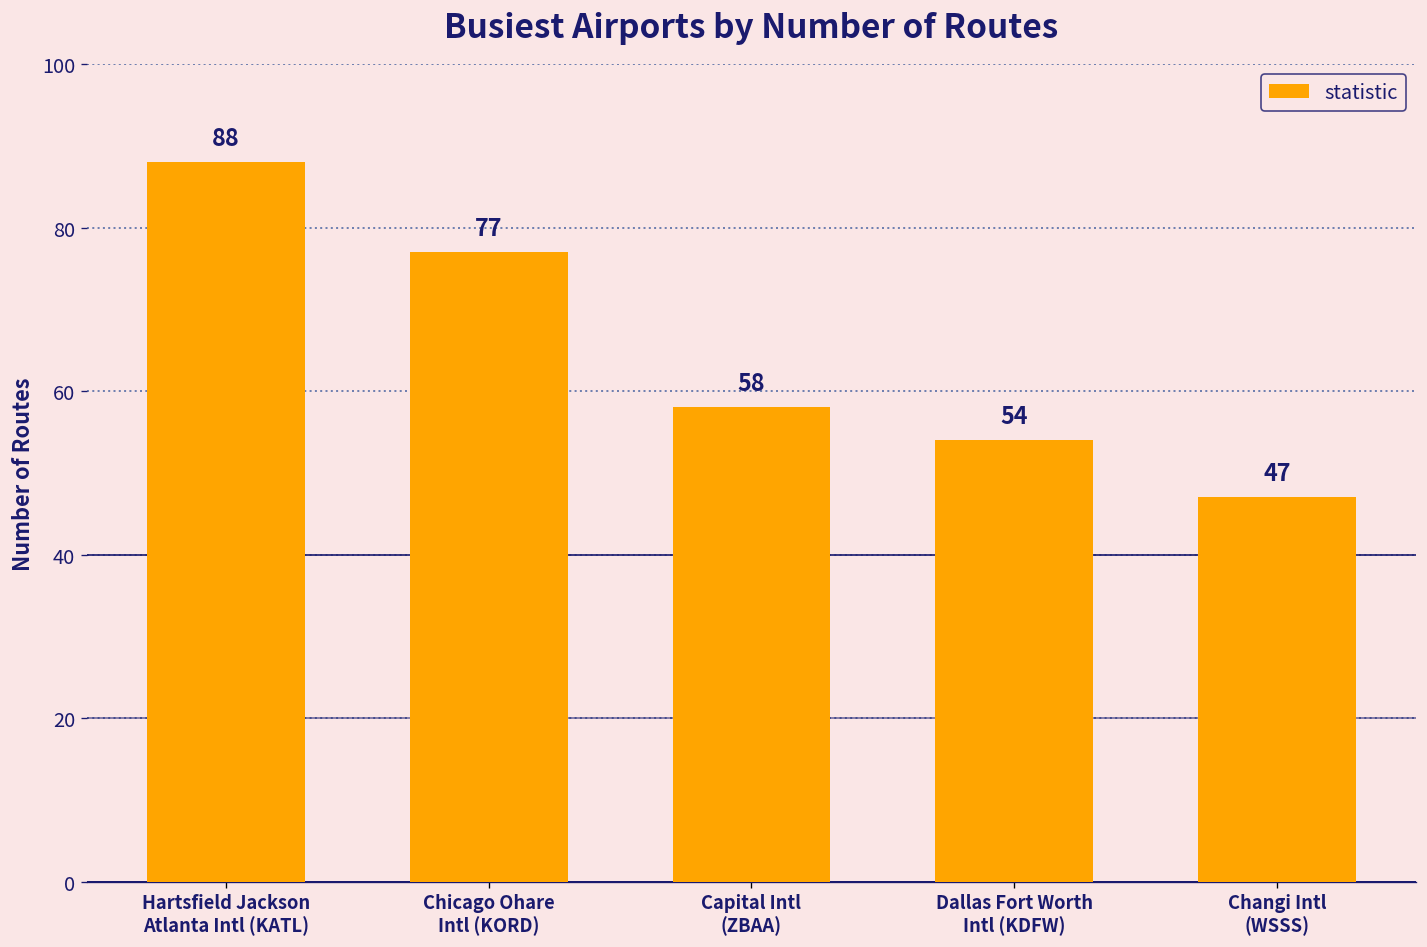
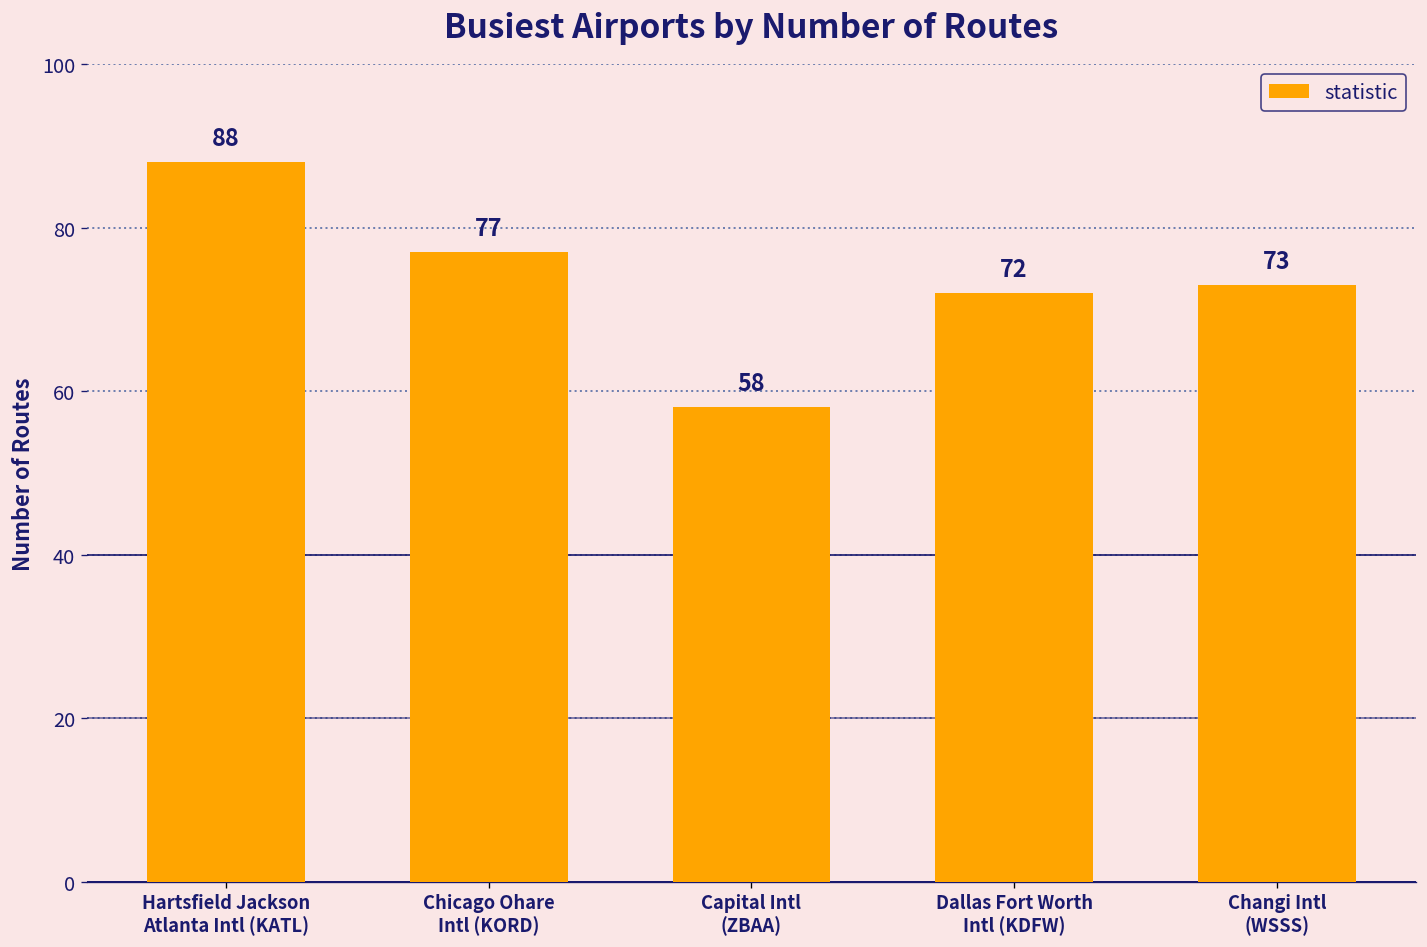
Dallas Fort Worth Intl (KDFW): 54 -> 72
Changi Intl (WSSS): 47 -> 73
